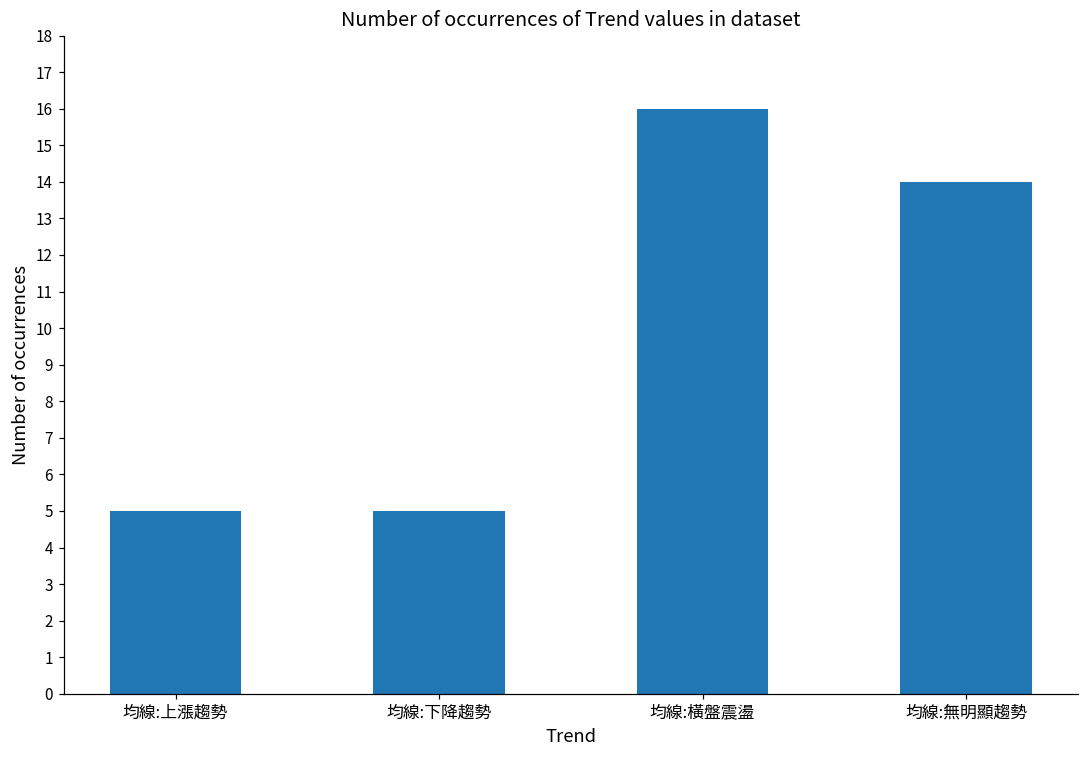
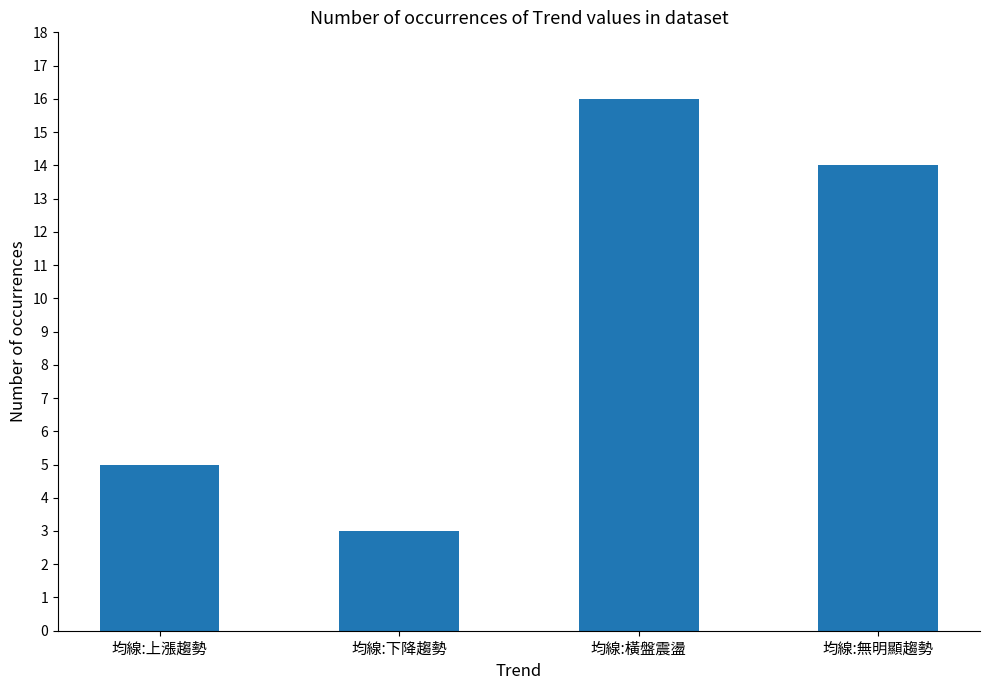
均線:下降趨勢: 5 -> 3
